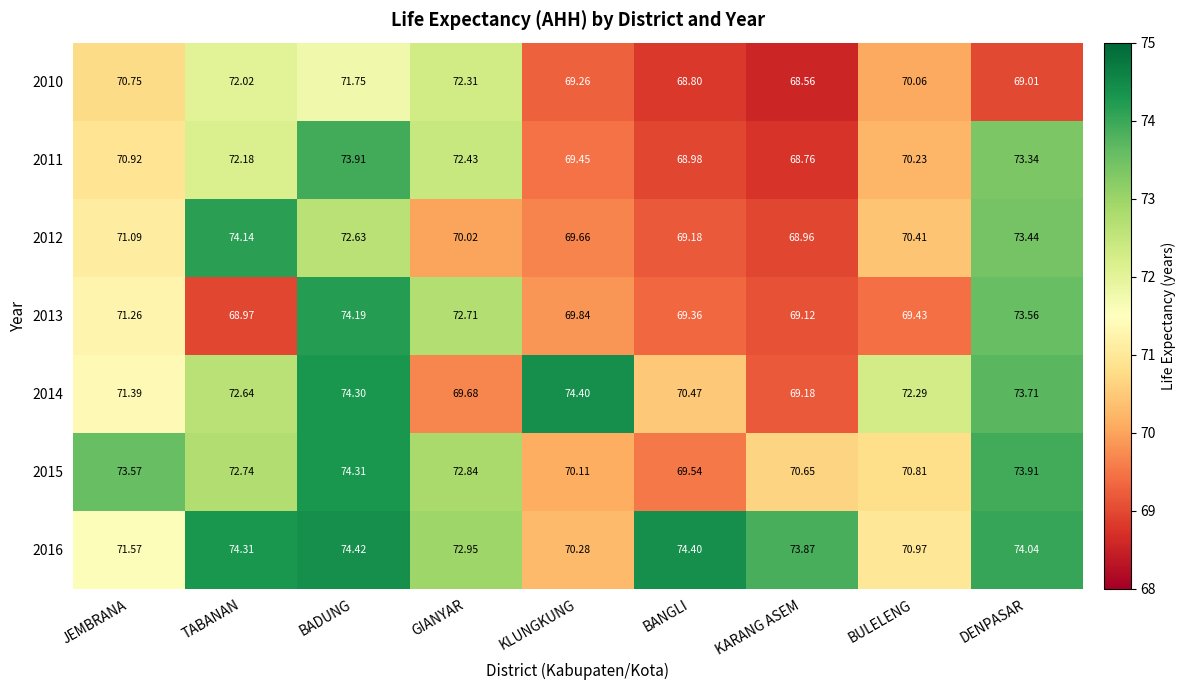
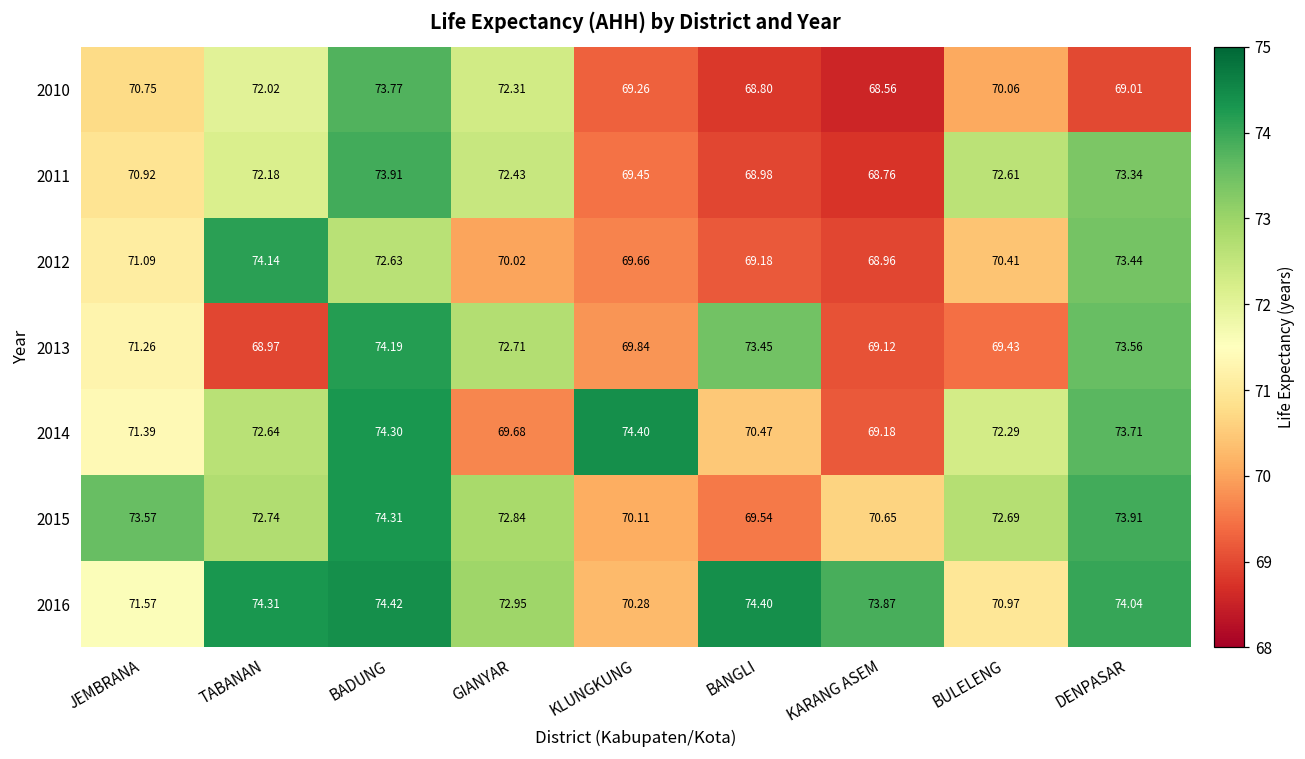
2010, BADUNG: 71.75 -> 73.77
2011, BULELENG: 70.23 -> 72.61
2013, BANGLI: 69.36 -> 73.45
2015, BULELENG: 70.81 -> 72.69
